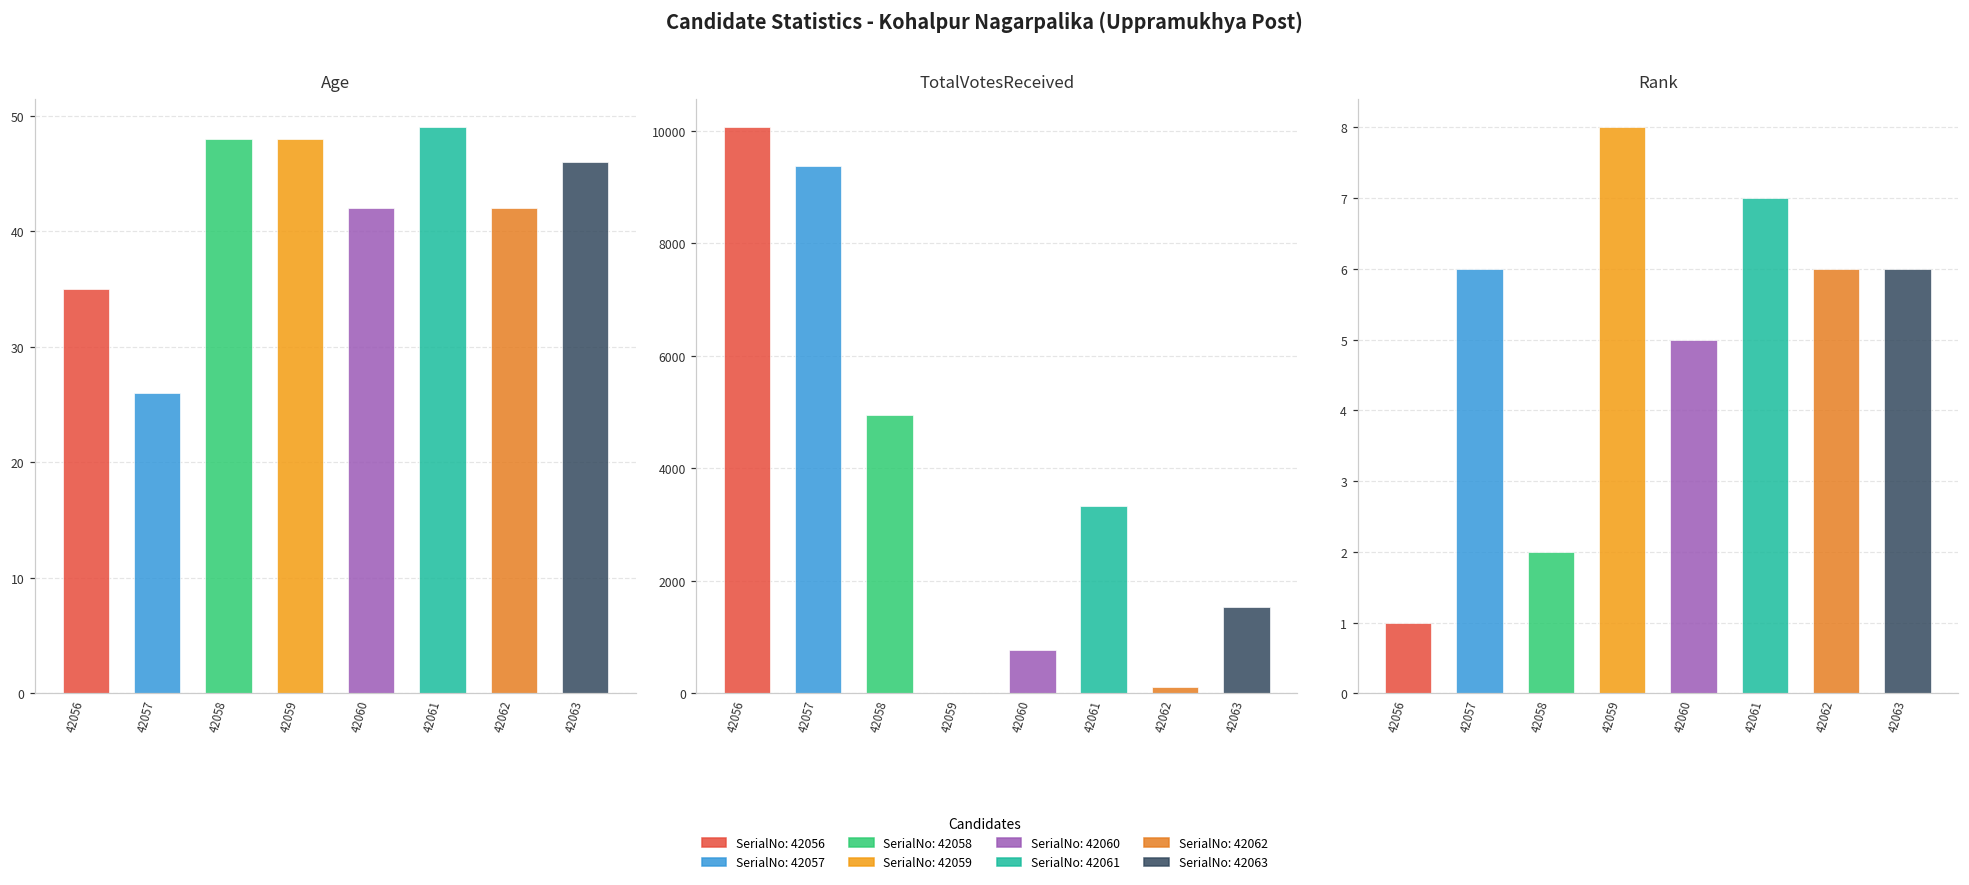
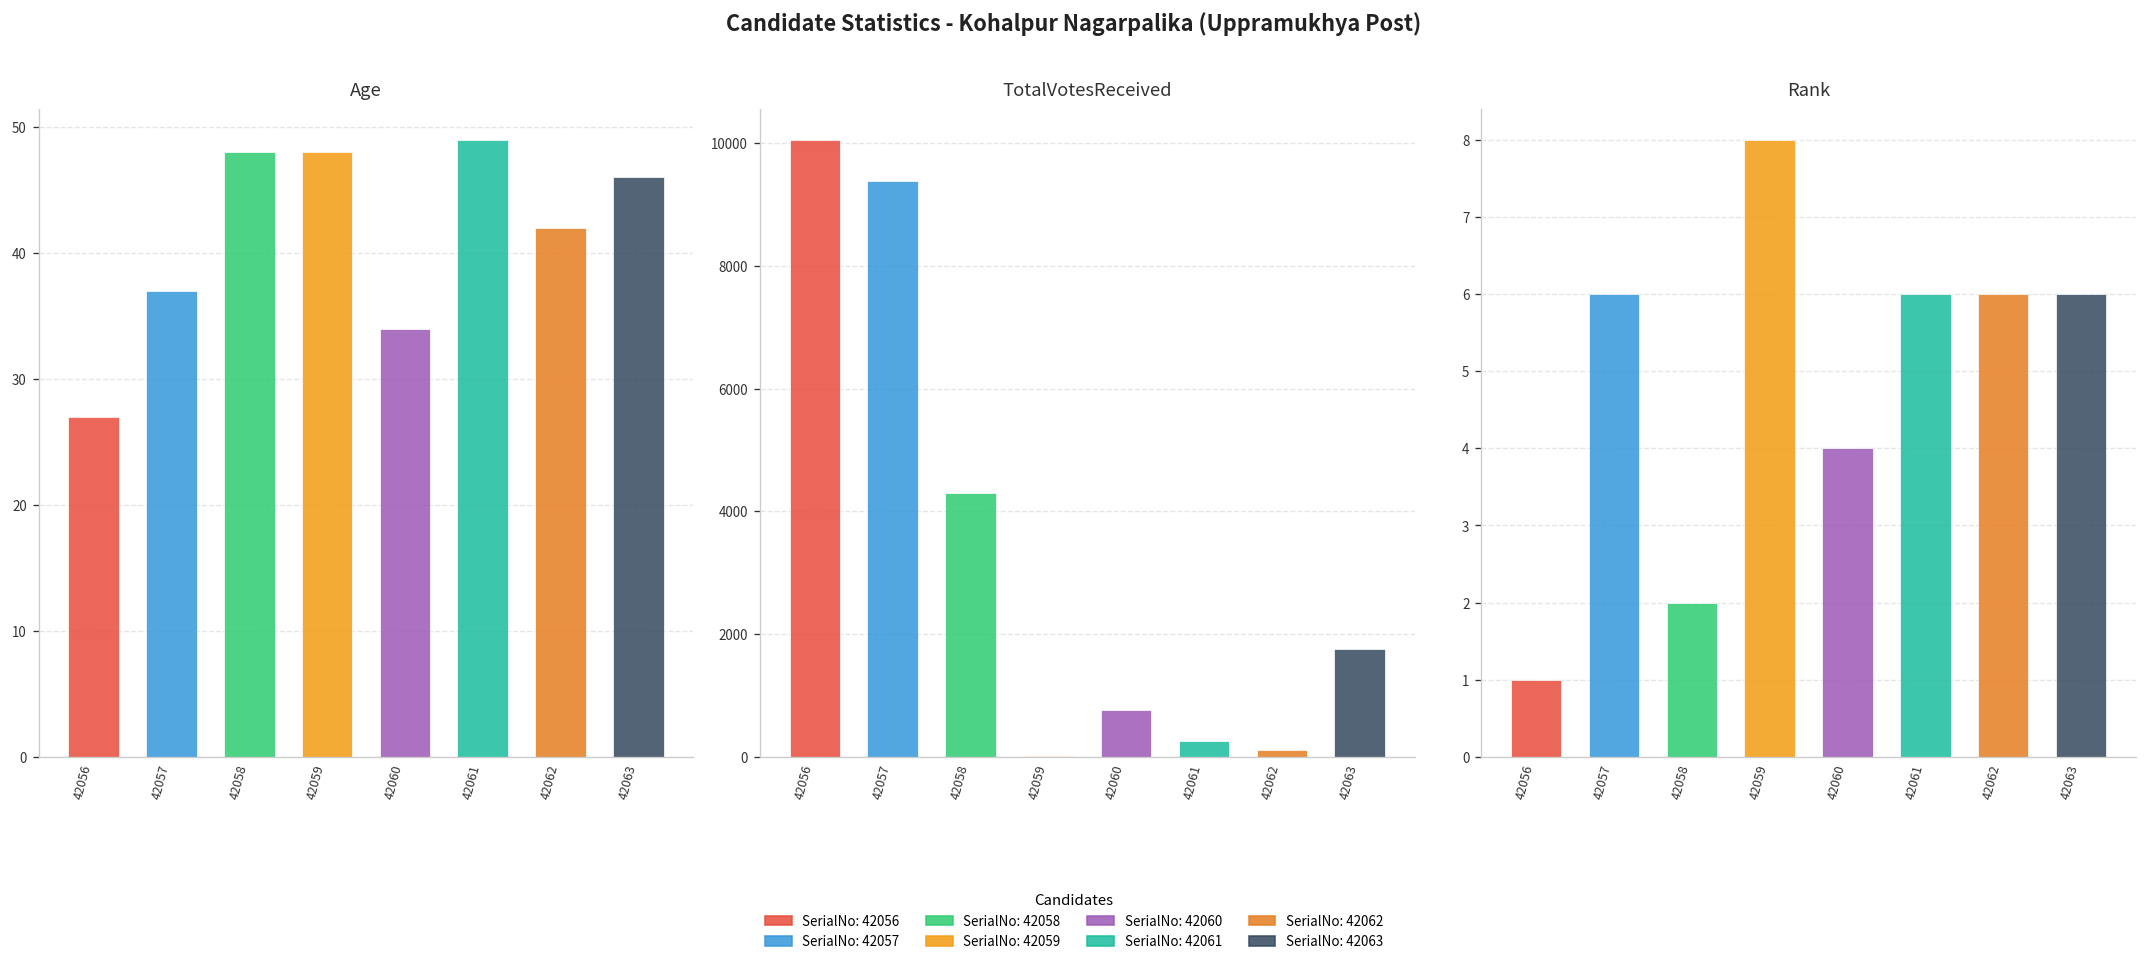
Age, 42056: 35 -> 27
Age, 42057: 26 -> 37
Age, 42060: 42 -> 34
TotalVotesReceived, 42058: 4900 -> 4300
TotalVotesReceived, 42061: 3300 -> 300
TotalVotesReceived, 42063: 1500 -> 1800
Rank, 42060: 5 -> 4
Rank, 42061: 7 -> 6
